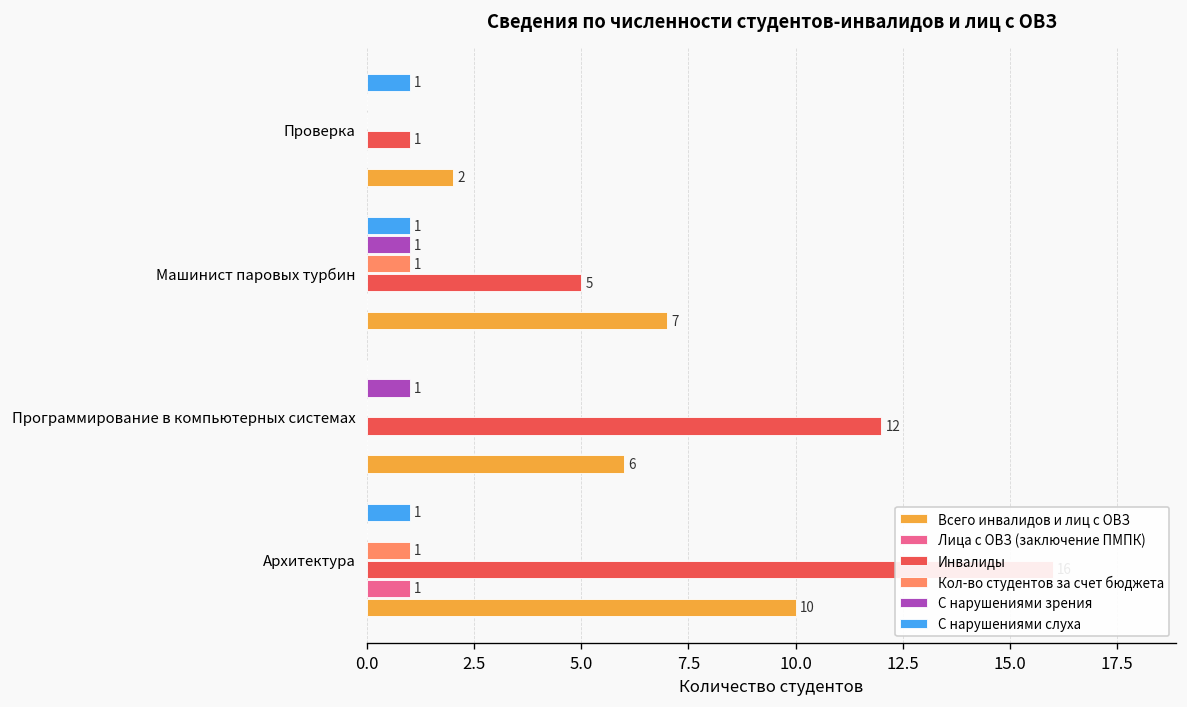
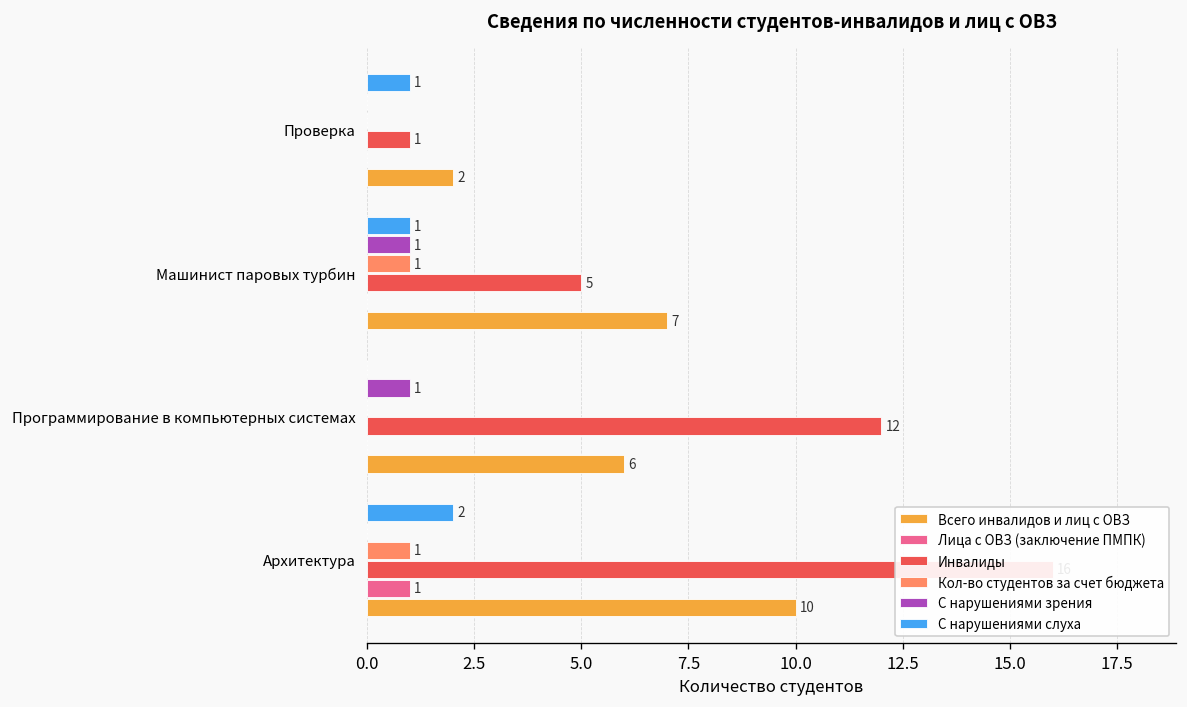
С нарушениями слуха, Архитектура: 1 -> 2
